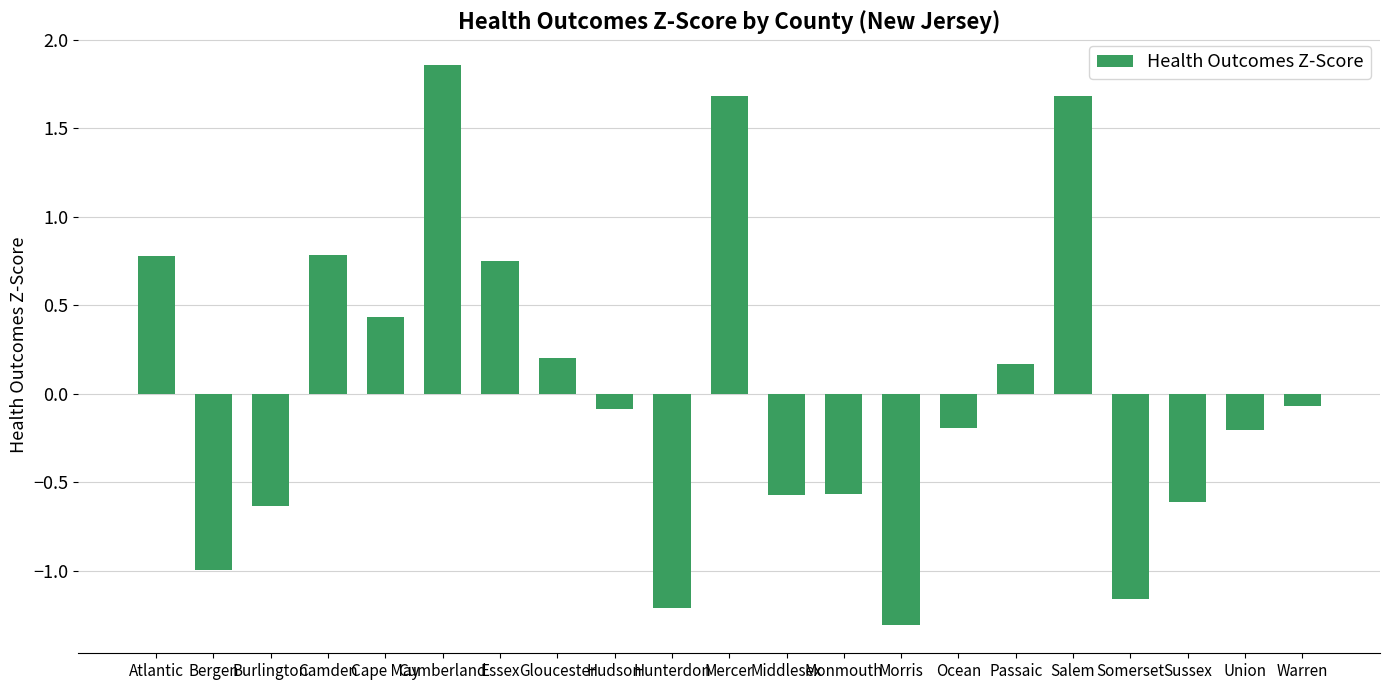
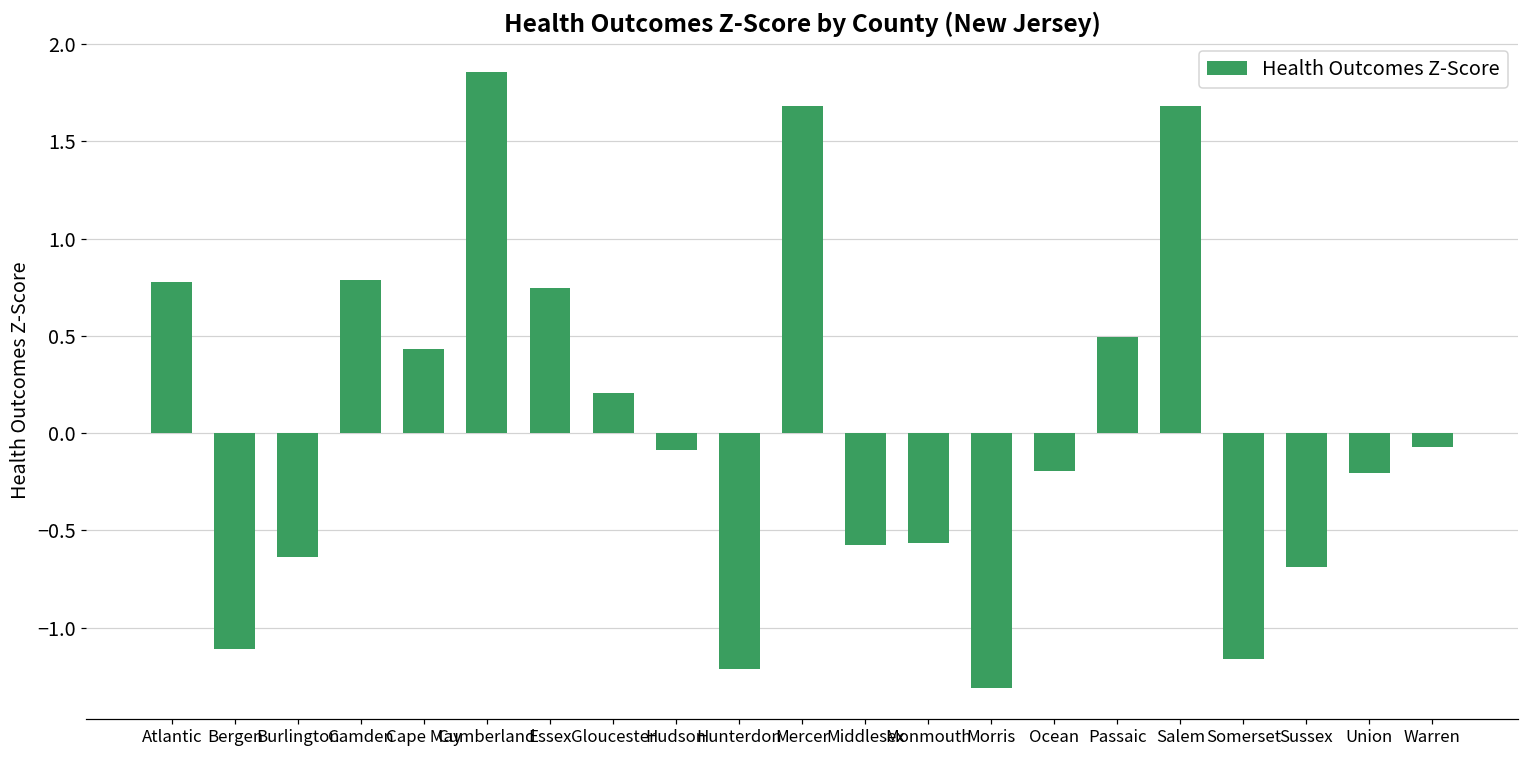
Bergen: -0.99 -> -1.11
Passaic: 0.17 -> 0.49
Sussex: -0.61 -> -0.69
